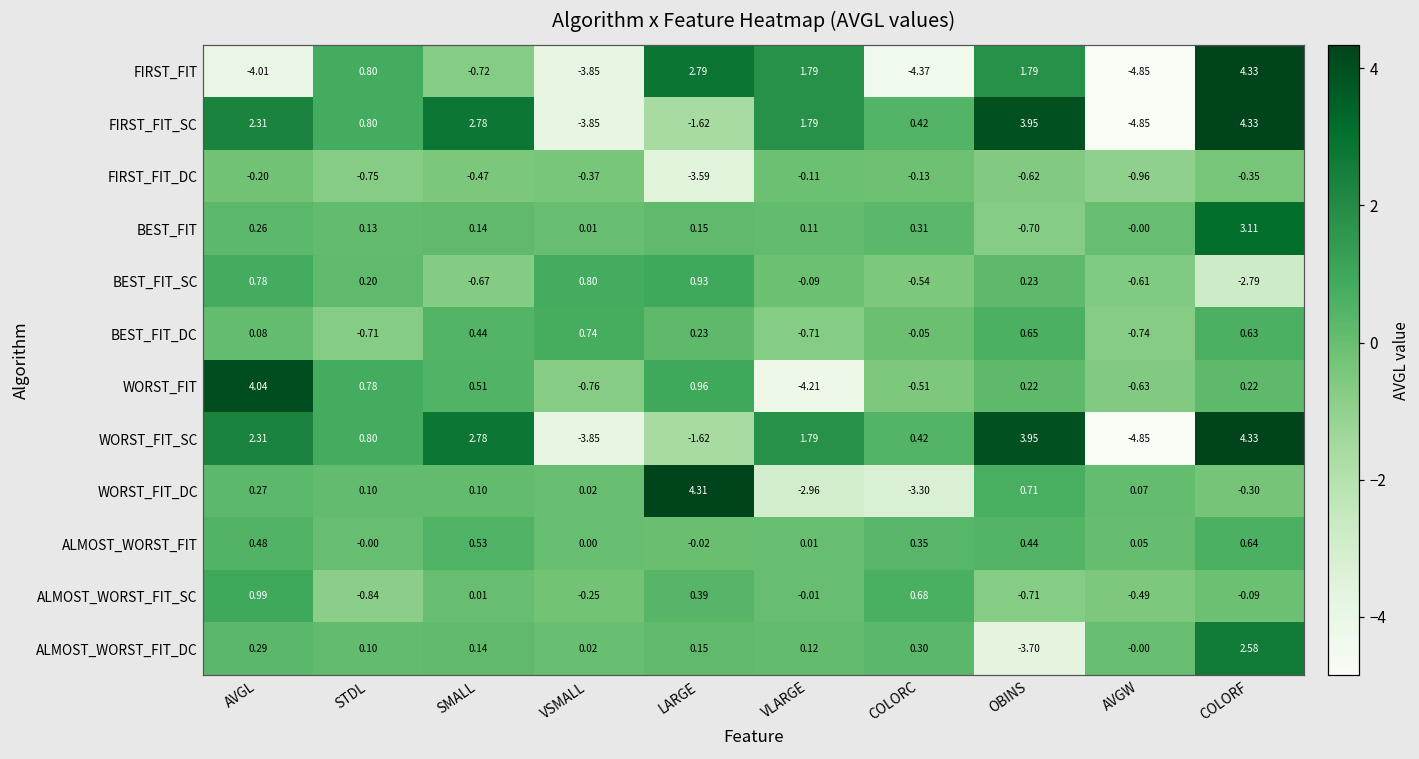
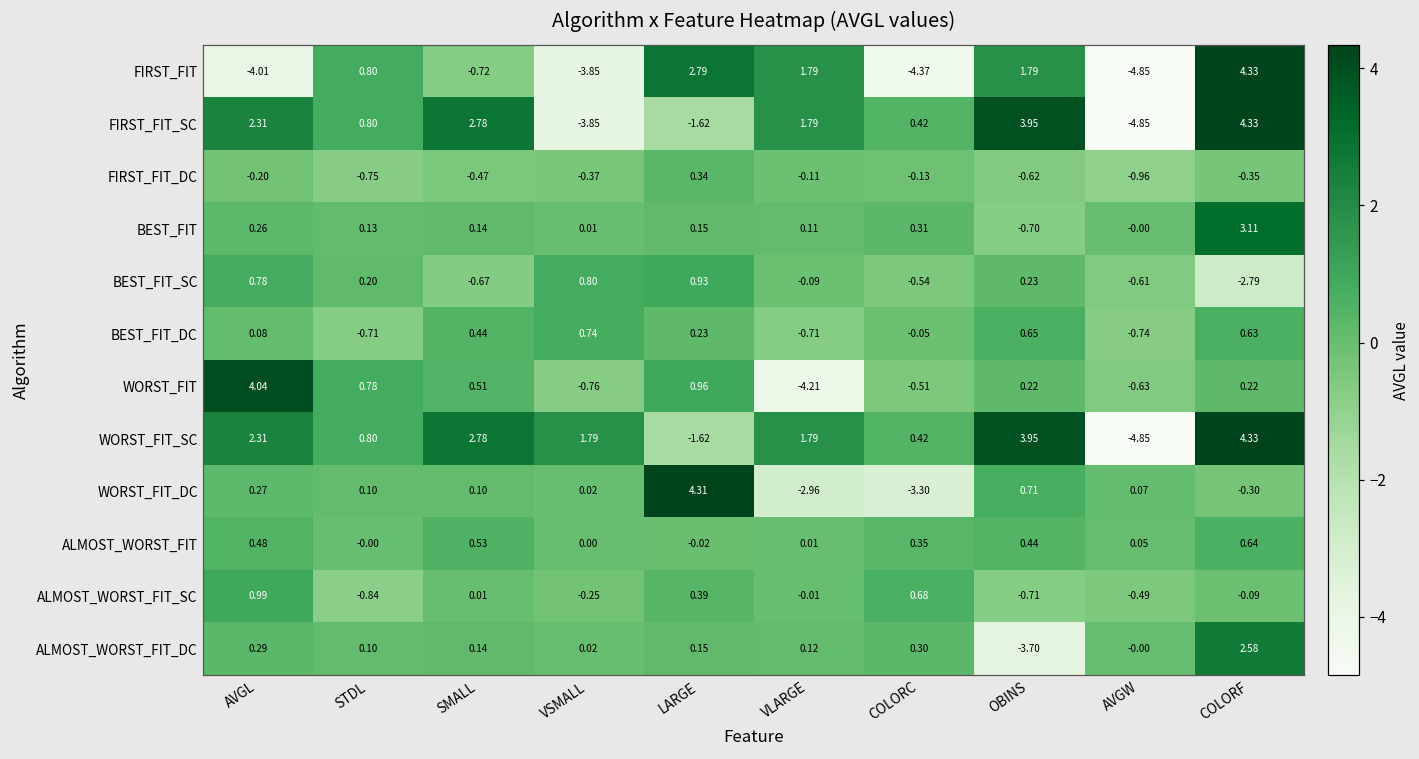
FIRST_FIT_DC, LARGE: -3.59 -> 0.34
WORST_FIT_SC, VSMALL: -3.85 -> 1.79
